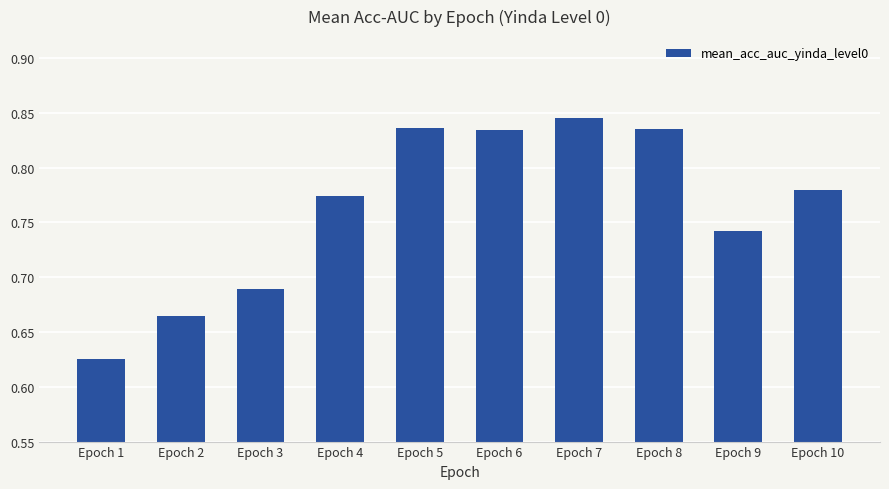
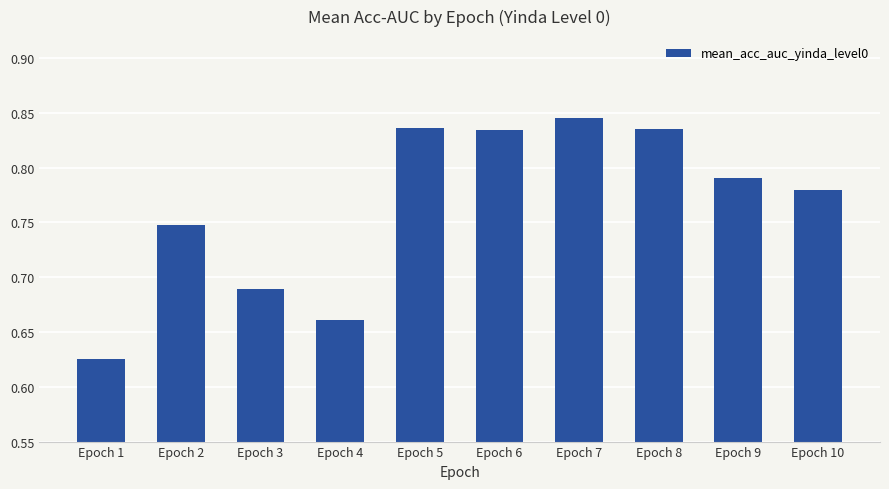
Epoch 2: 0.664 -> 0.747
Epoch 4: 0.774 -> 0.661
Epoch 9: 0.742 -> 0.791
